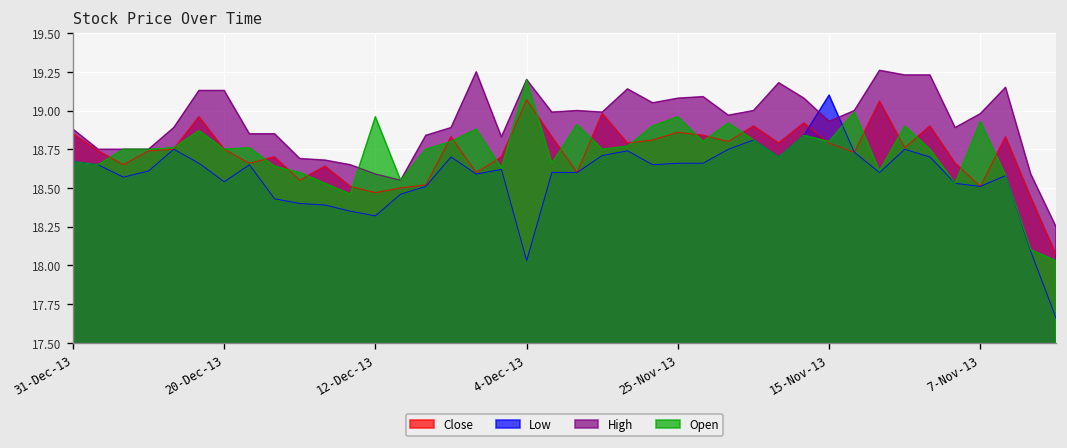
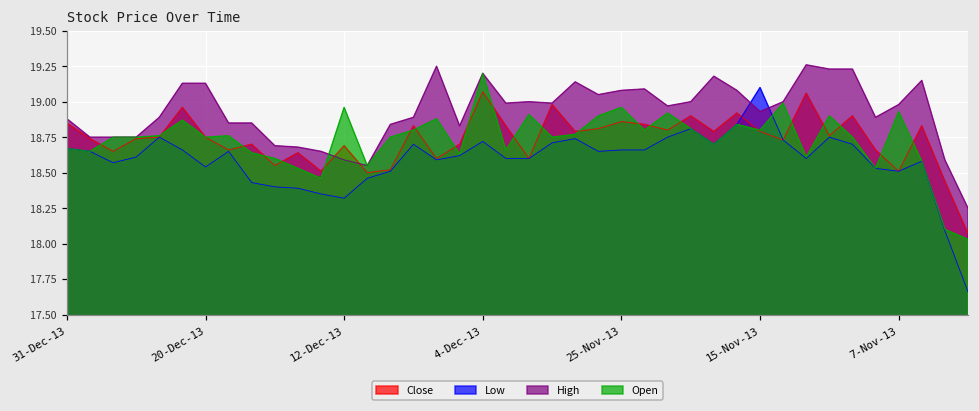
Close, 12-Dec-13: 18.47 -> 18.69
Low, 4-Dec-13: 18.03 -> 18.72
